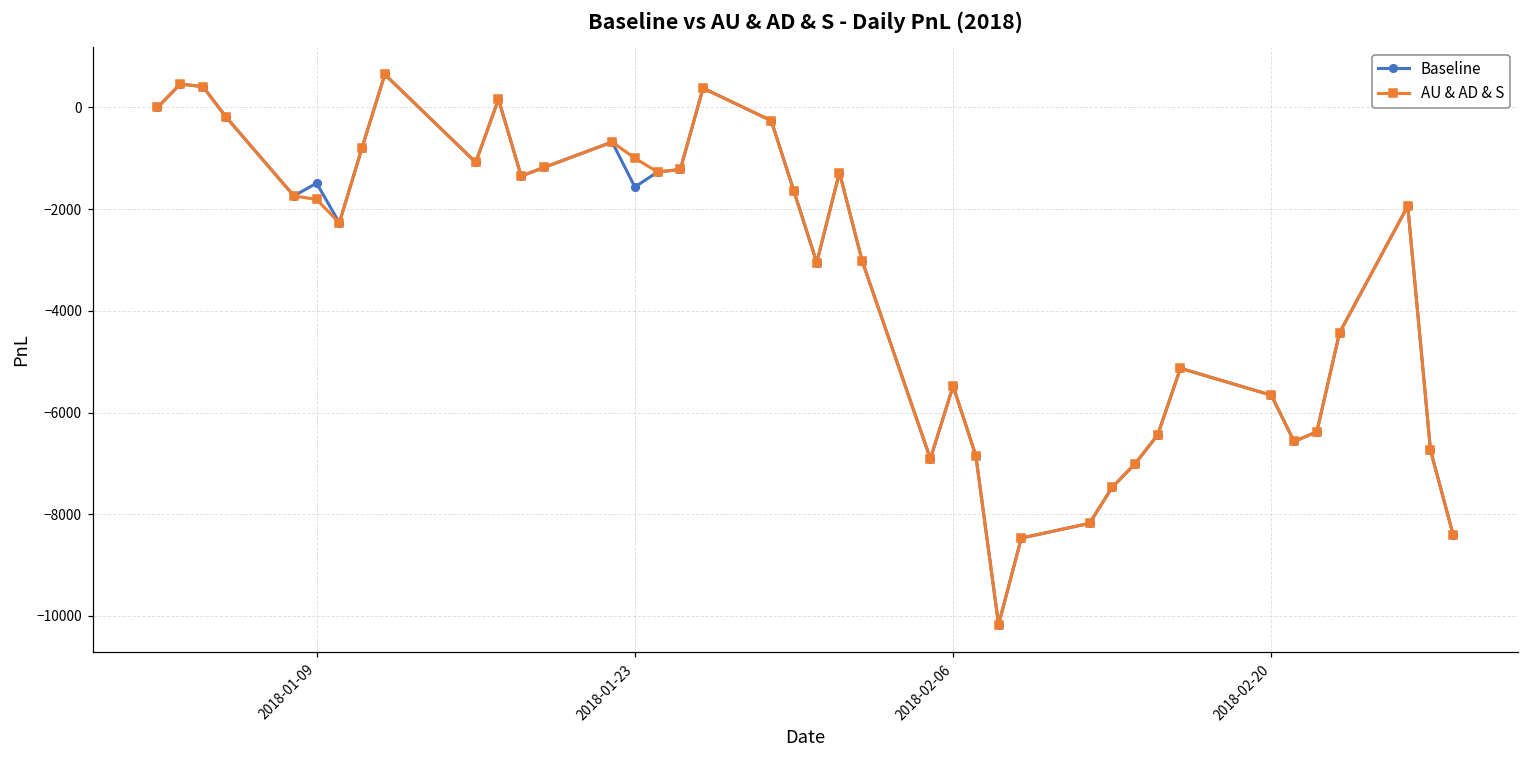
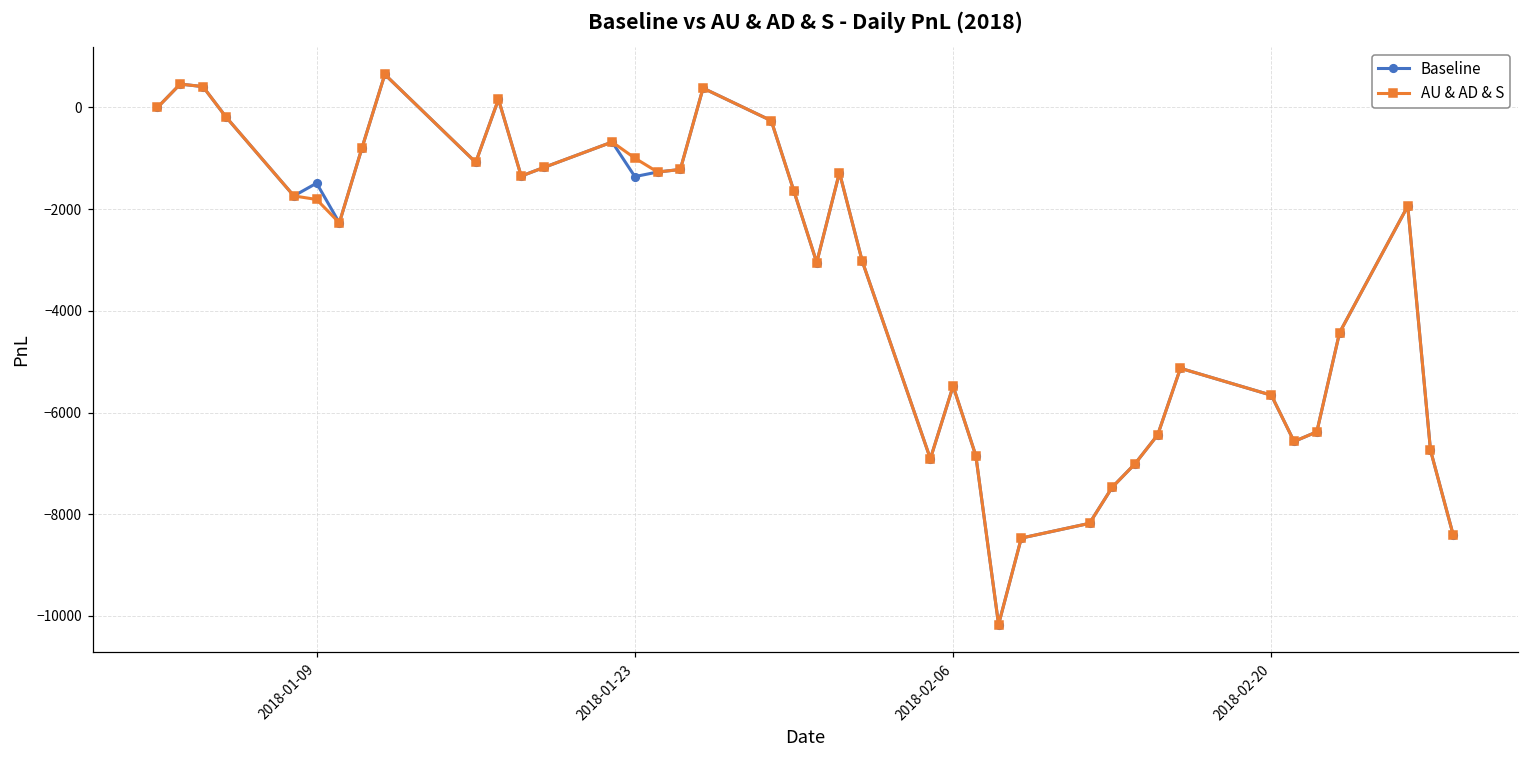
Baseline, 2018-01-23: -1600 -> -1400
